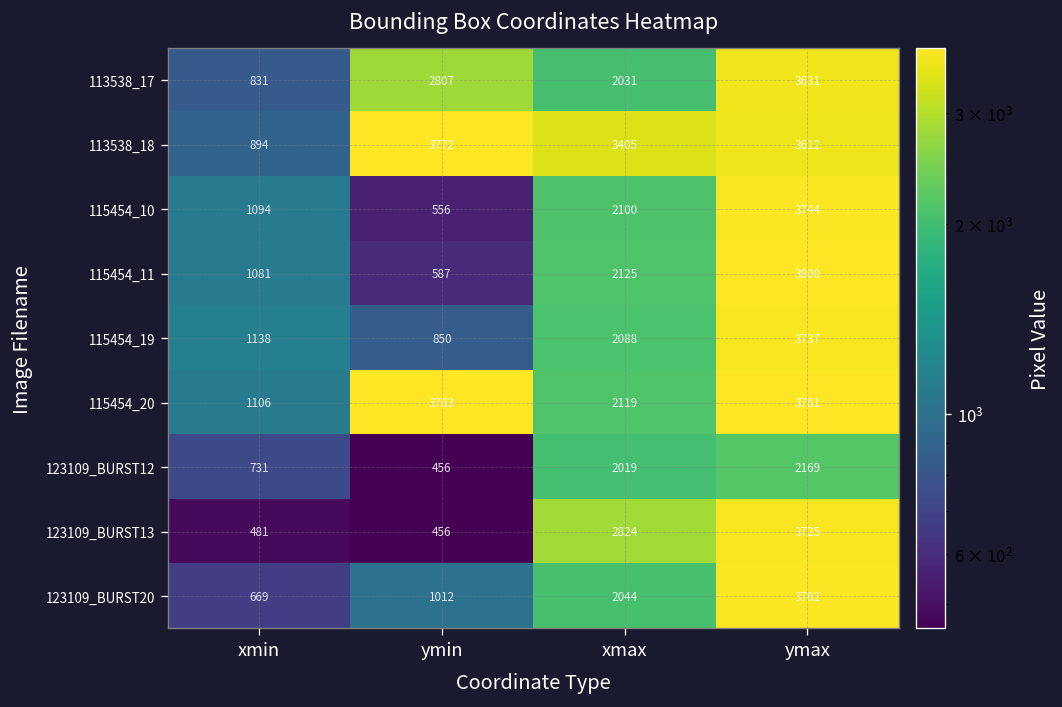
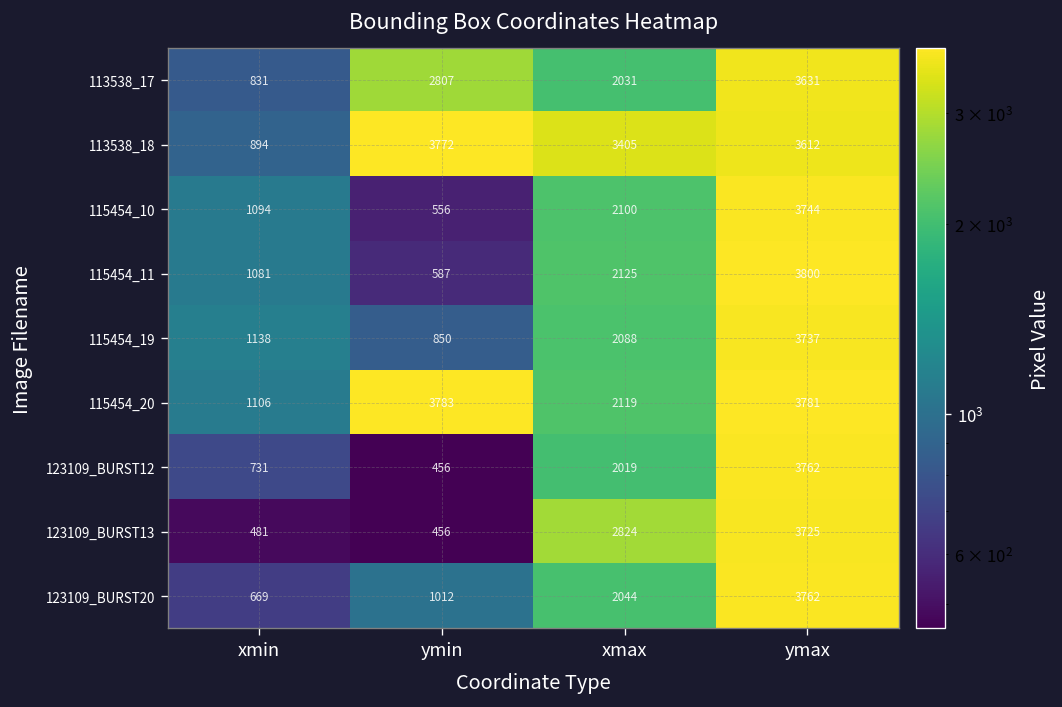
123109_BURST12, ymax: 2169 -> 3762
